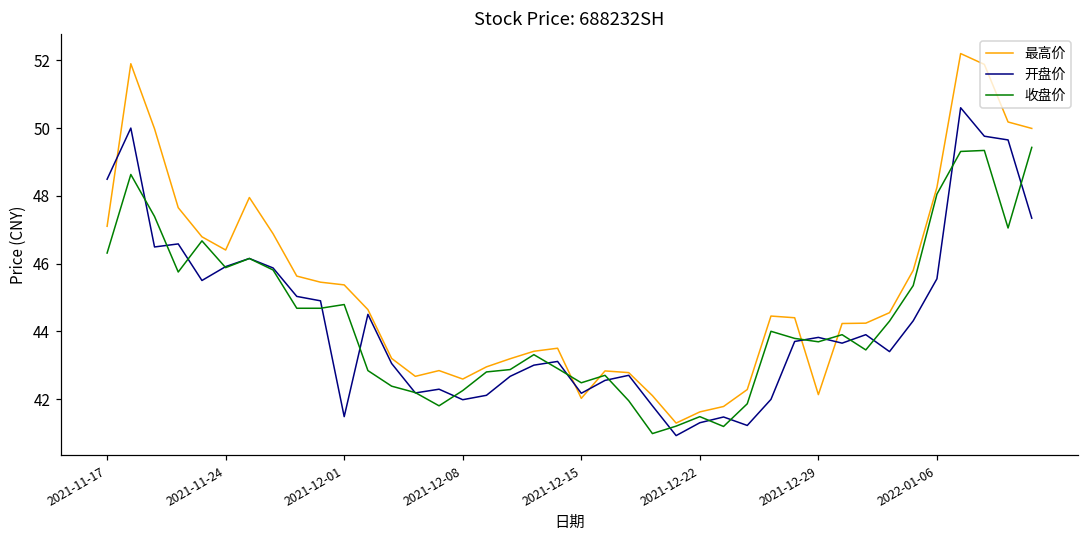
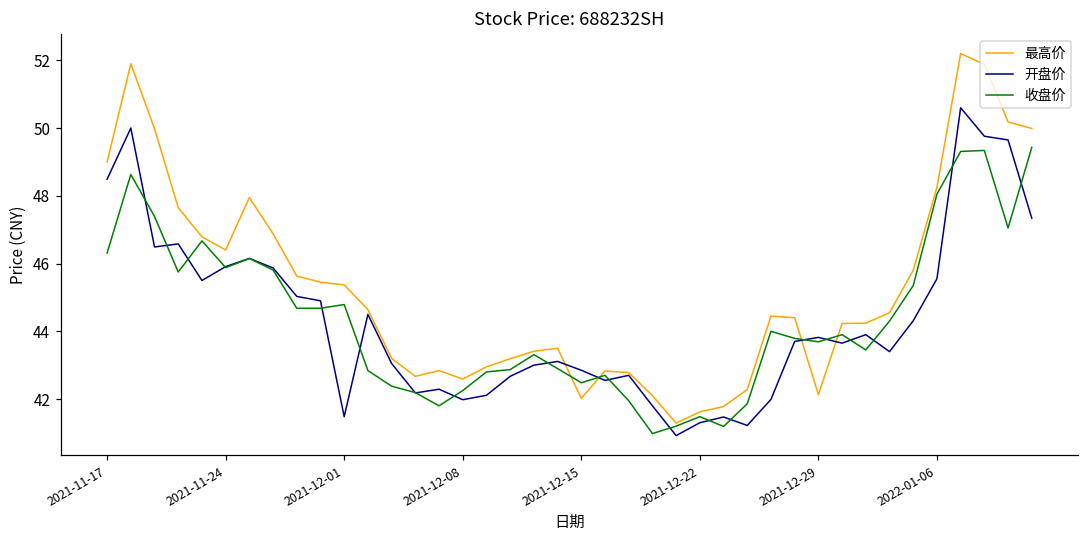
最高价, 2021-11-17: 47.1 -> 49.0
开盘价, 2021-12-15: 42.2 -> 42.9
